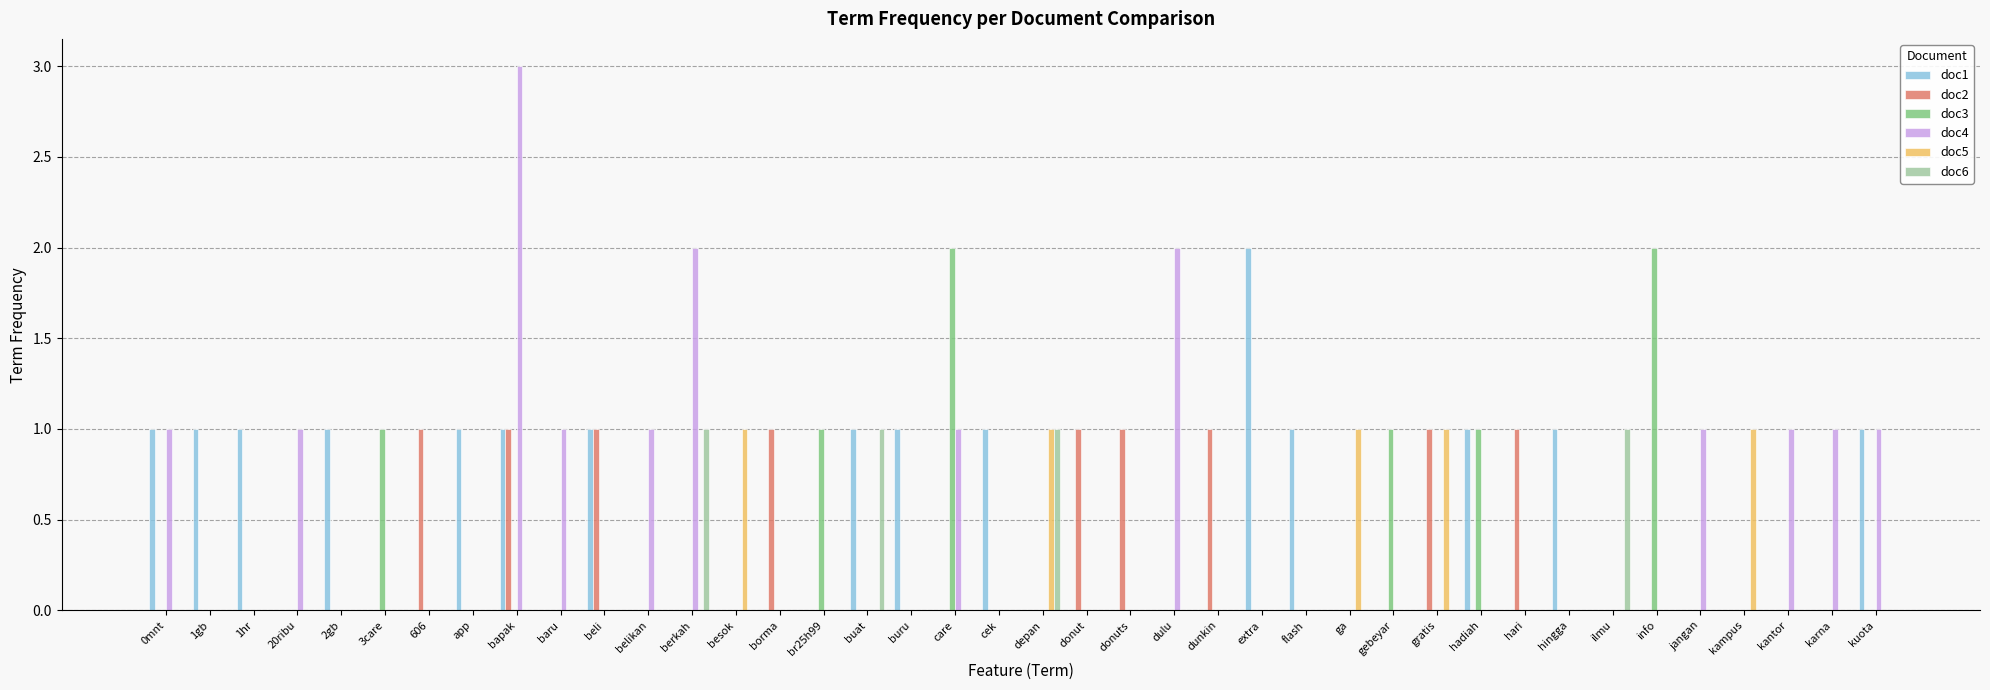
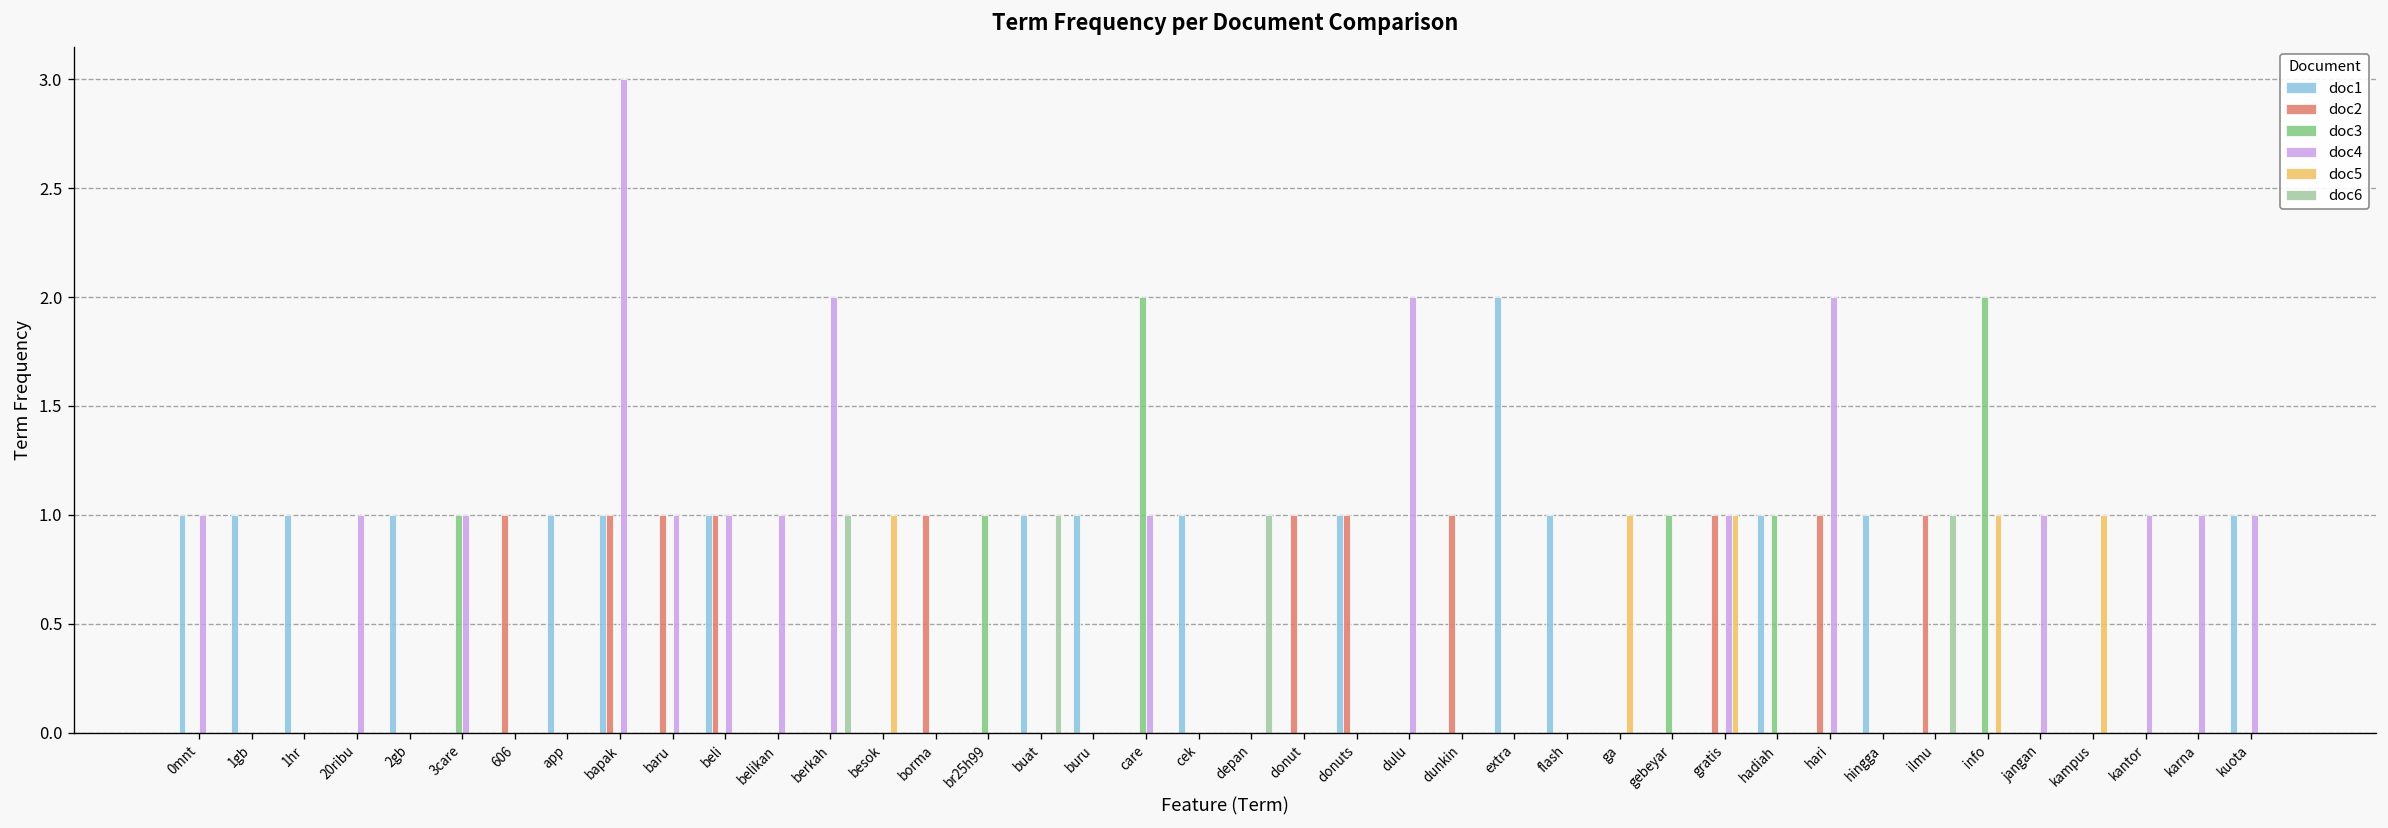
doc4, 3care: 0 -> 1
doc2, baru: 0 -> 1
doc4, beli: 0 -> 1
doc5, depan: 1 -> 0
doc1, donuts: 0 -> 1
doc4, gratis: 0 -> 1
doc4, hari: 0 -> 2
doc2, ilmu: 0 -> 1
doc5, info: 0 -> 1
